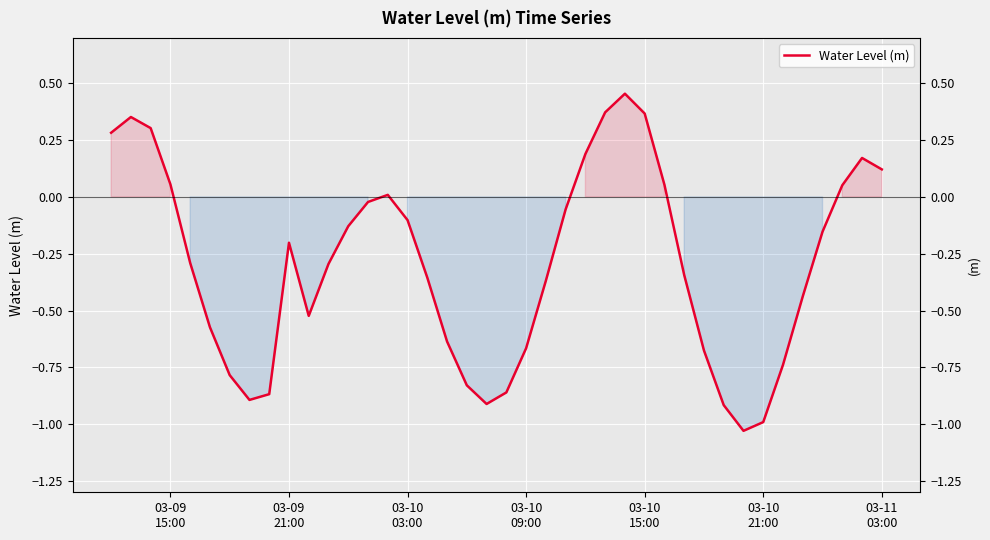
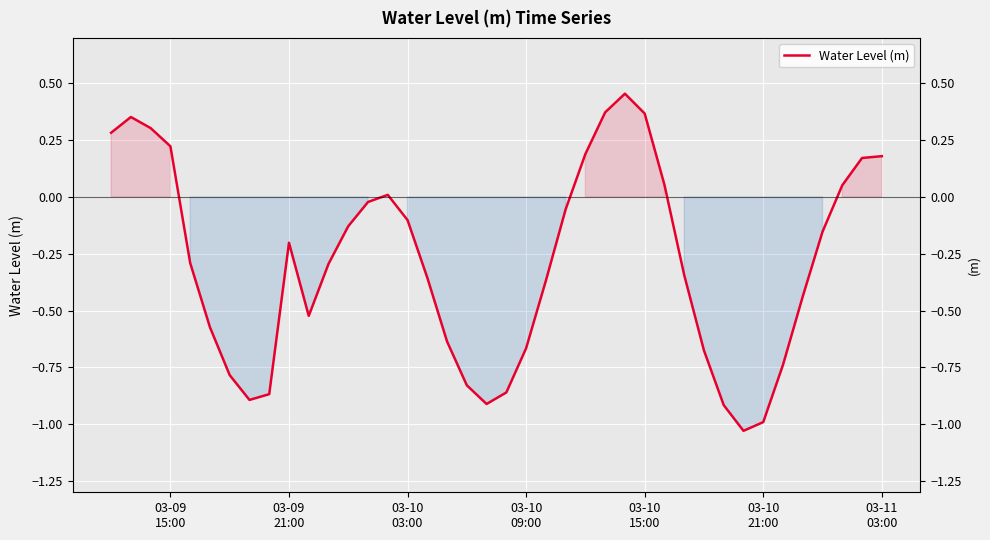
03-09 15:00: 0.06 -> 0.22
03-11 03:00: 0.12 -> 0.18
